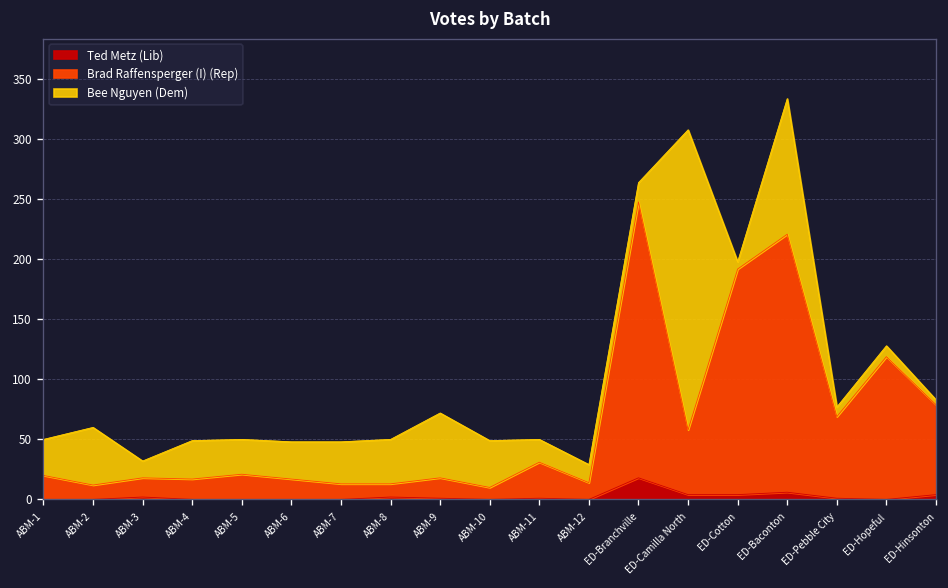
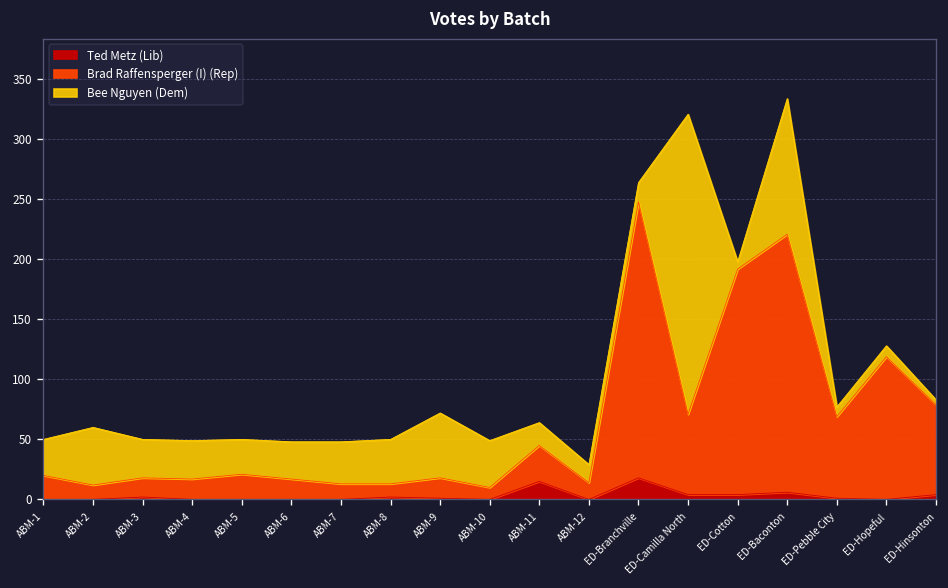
Bee Nguyen (Dem), ABM-3: 10 -> 30
Ted Metz (Lib), ABM-11: 0 -> 20
Brad Raffensperger (I) (Rep), ED-Camilla North: 50 -> 70
